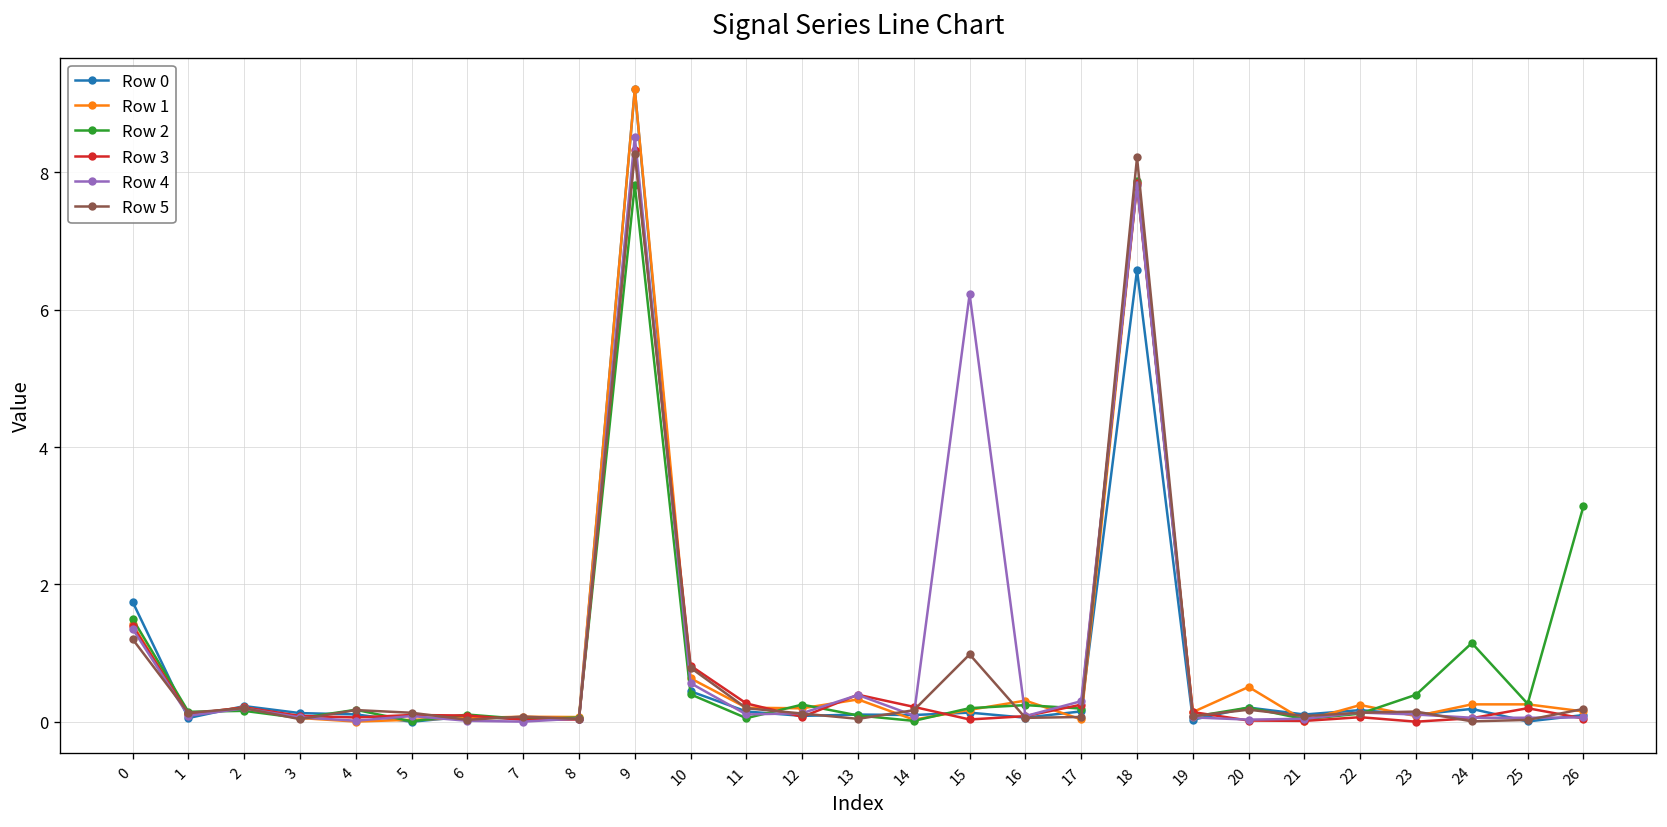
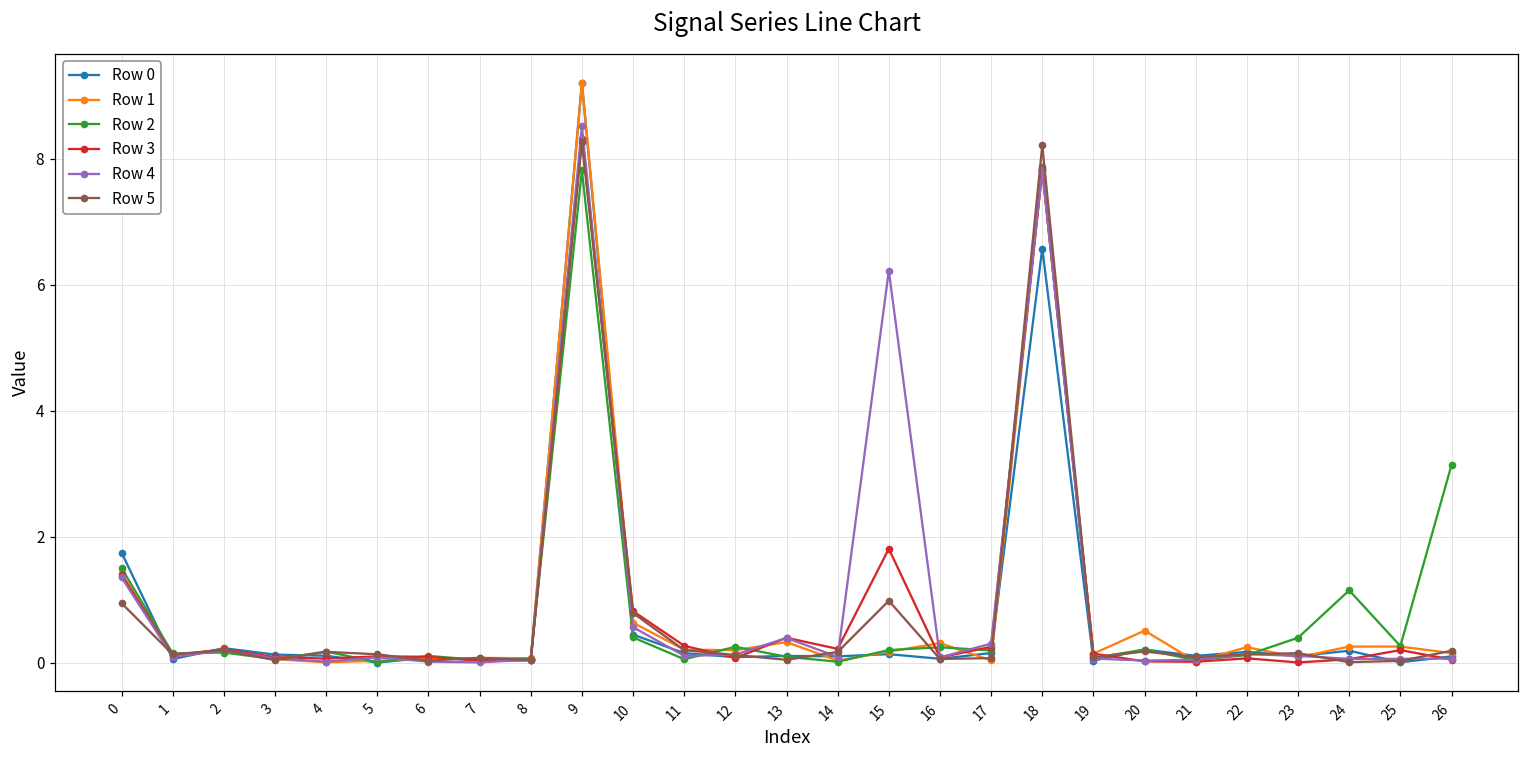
Row 5, 0: 1.2 -> 0.9
Row 3, 15: 0.0 -> 1.8
